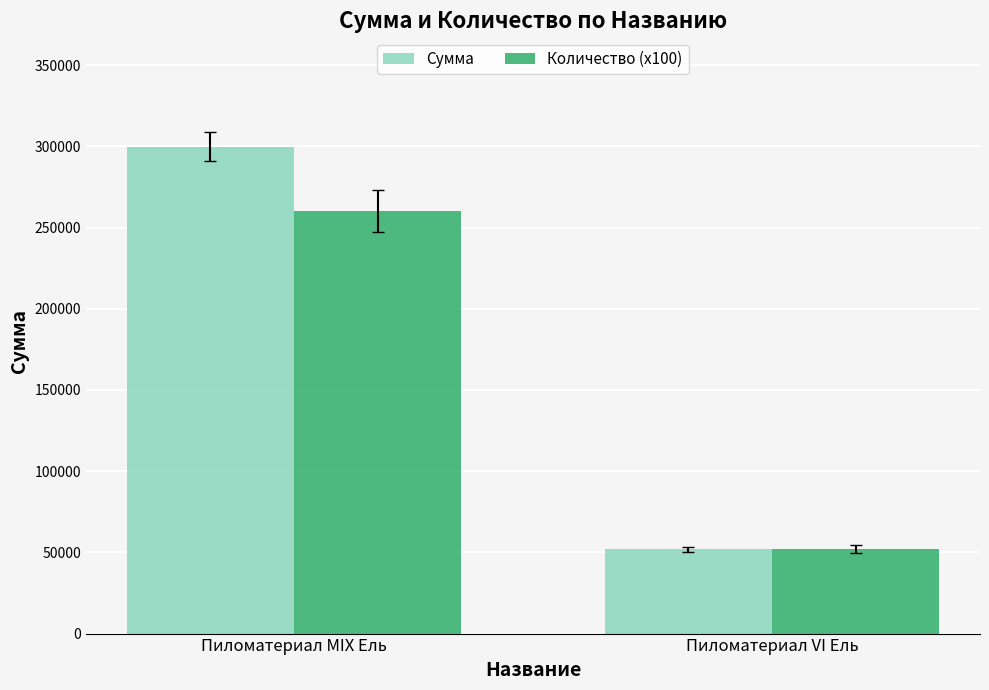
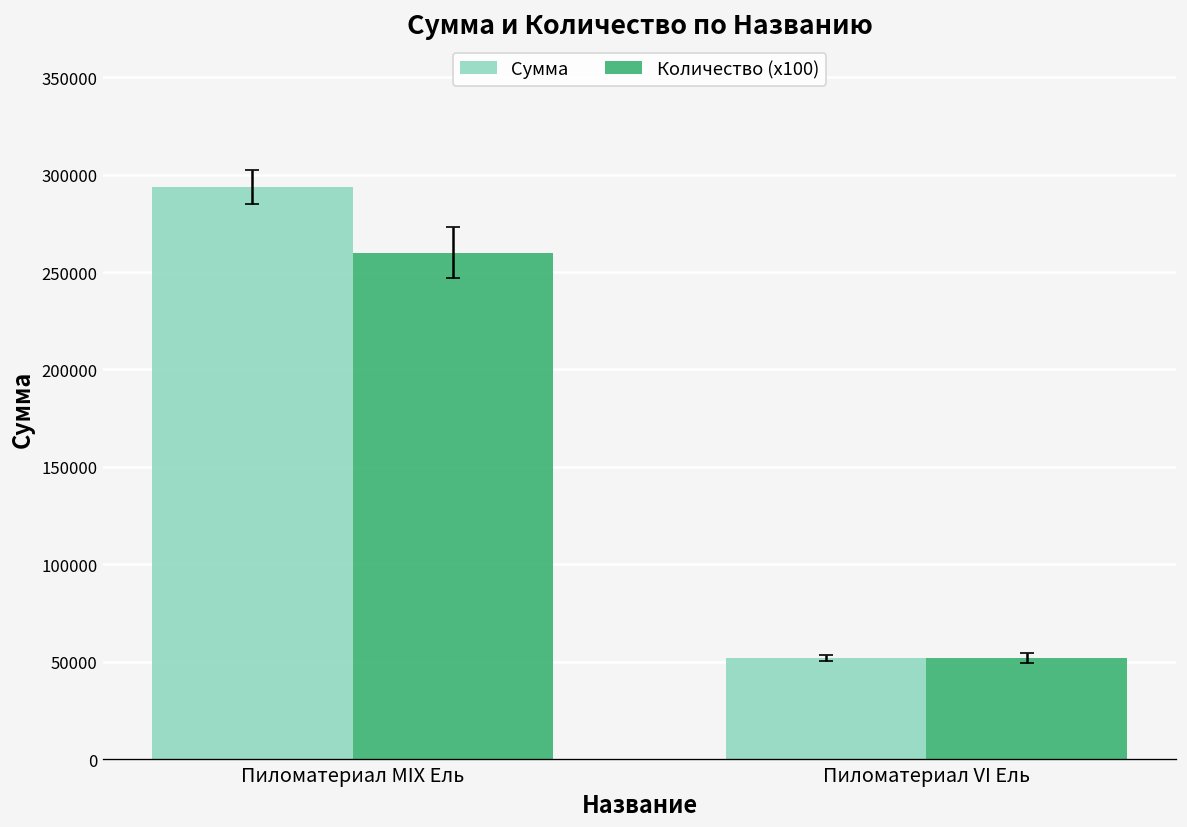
Сумма, Пиломатериал MIX Ель: 300000 -> 294000
